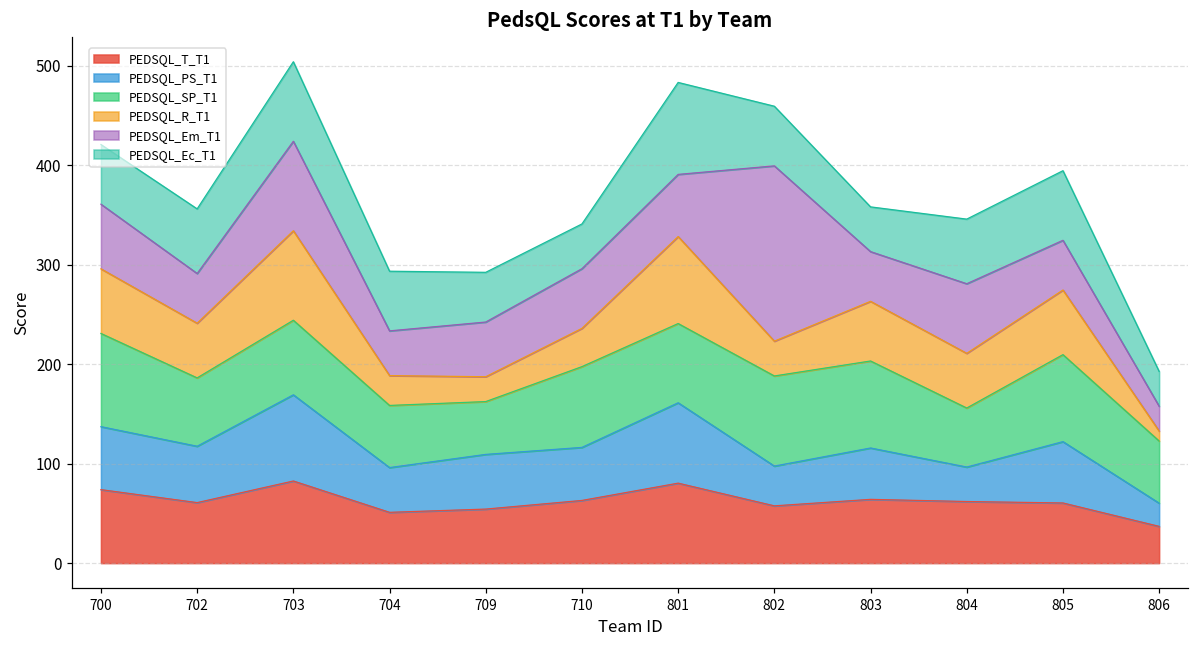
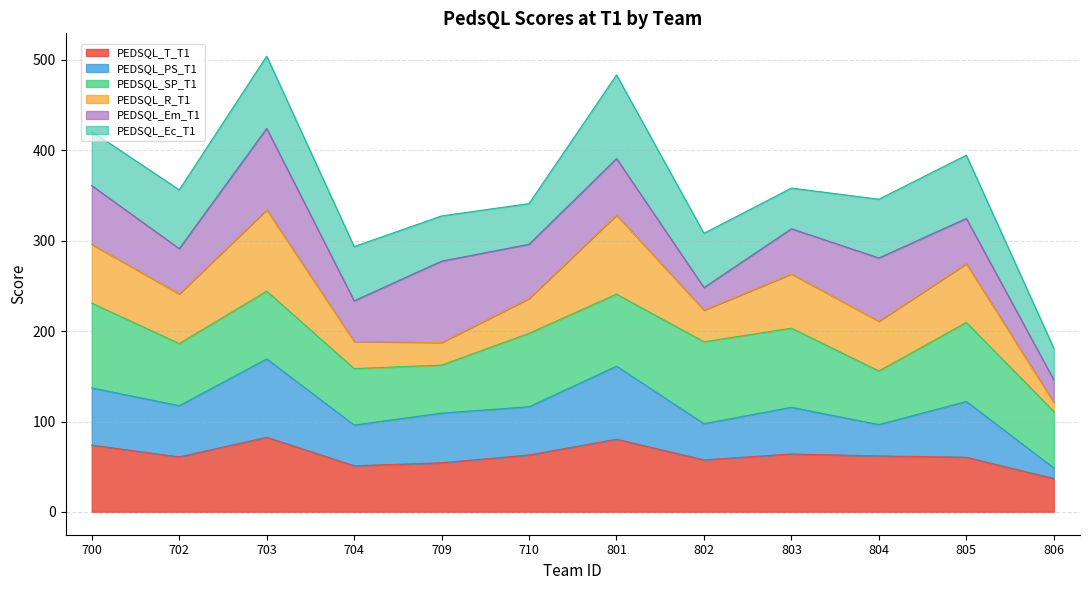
PEDSQL_Em_T1, 709: 60 -> 90
PEDSQL_Em_T1, 802: 180 -> 30
PEDSQL_PS_T1, 806: 20 -> 10
